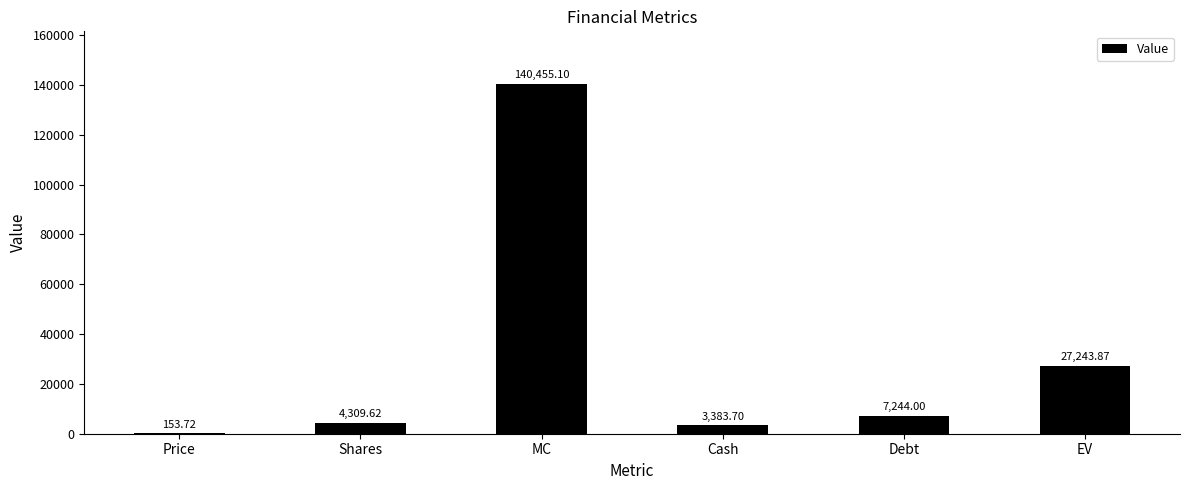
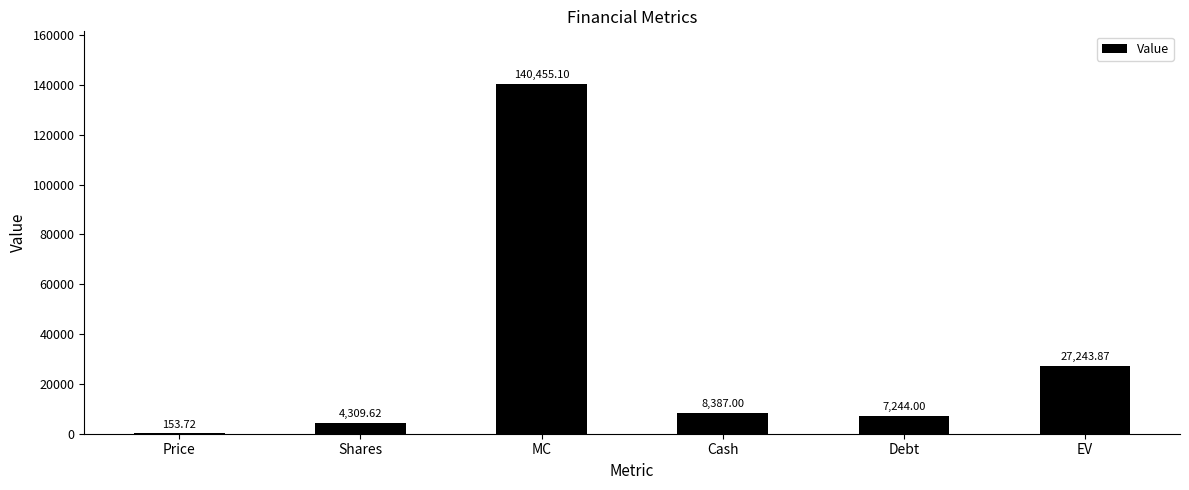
Cash: 3,383.70 -> 8,387.00
